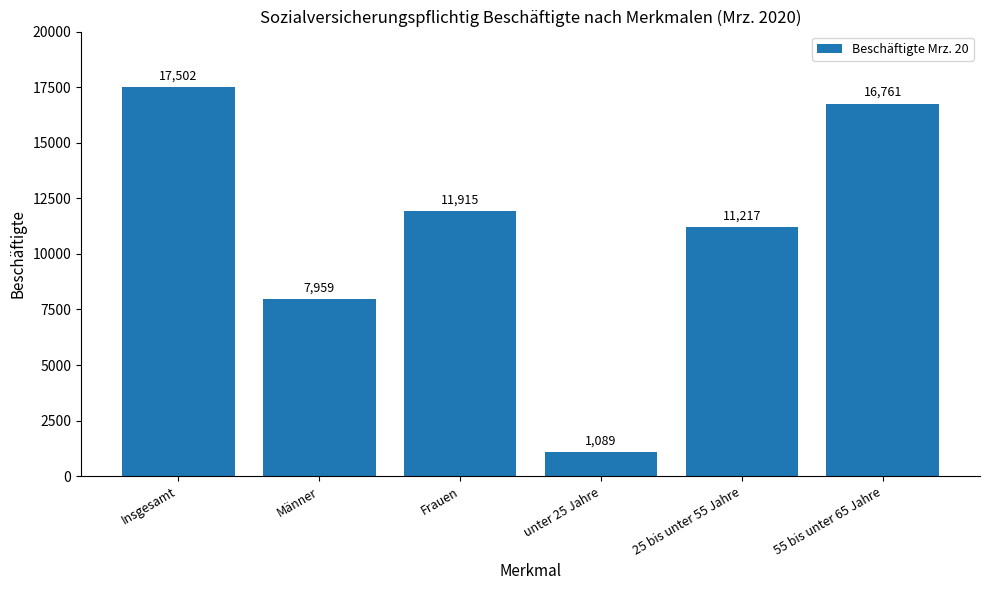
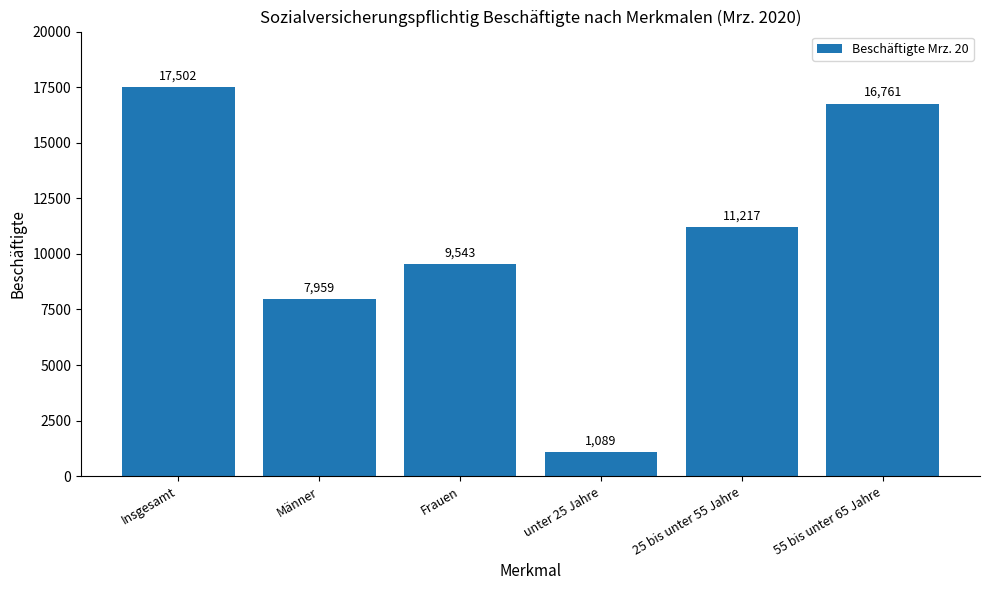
Frauen: 11,915 -> 9,543
